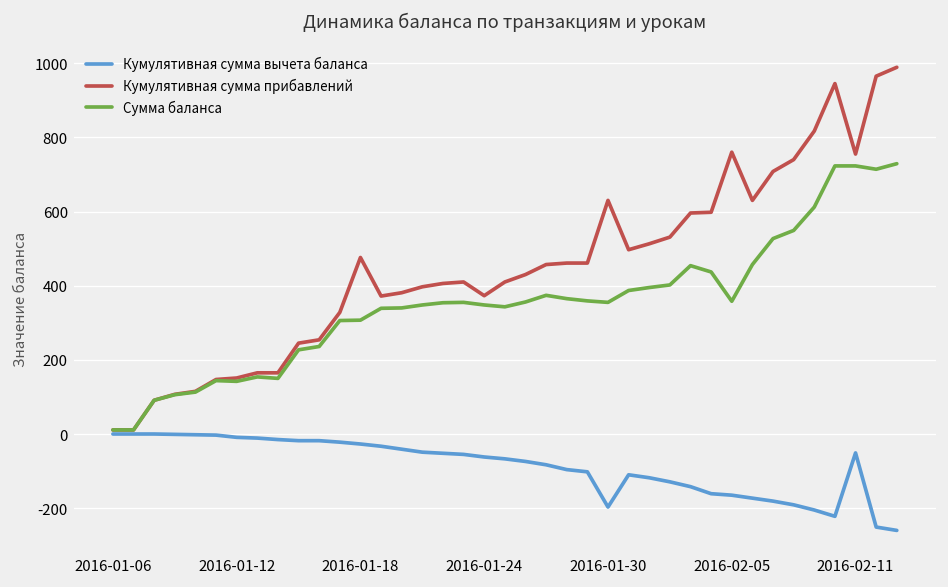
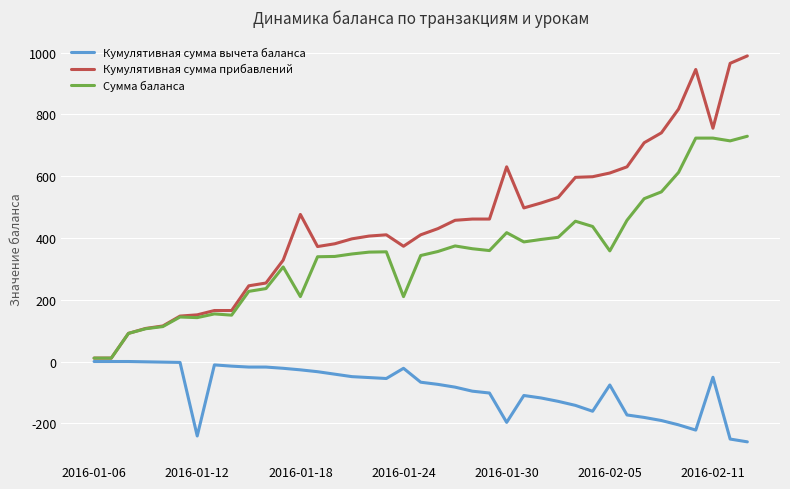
Кумулятивная сумма вычета баланса, 2016-01-12: -10 -> -240
Сумма баланса, 2016-01-18: 310 -> 210
Кумулятивная сумма вычета баланса, 2016-01-24: -60 -> -20
Сумма баланса, 2016-01-24: 350 -> 210
Сумма баланса, 2016-01-30: 360 -> 420
Кумулятивная сумма вычета баланса, 2016-02-05: -170 -> -80
Кумулятивная сумма прибавлений, 2016-02-05: 760 -> 610
